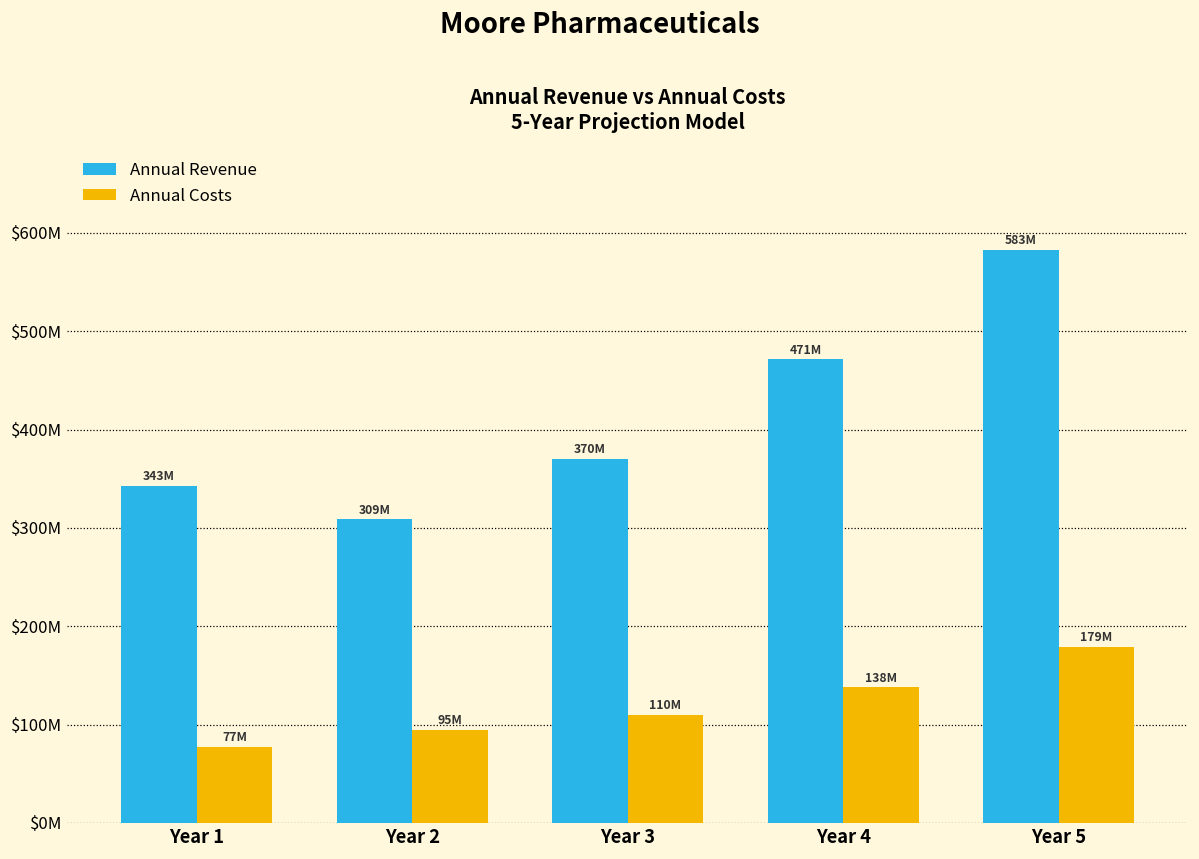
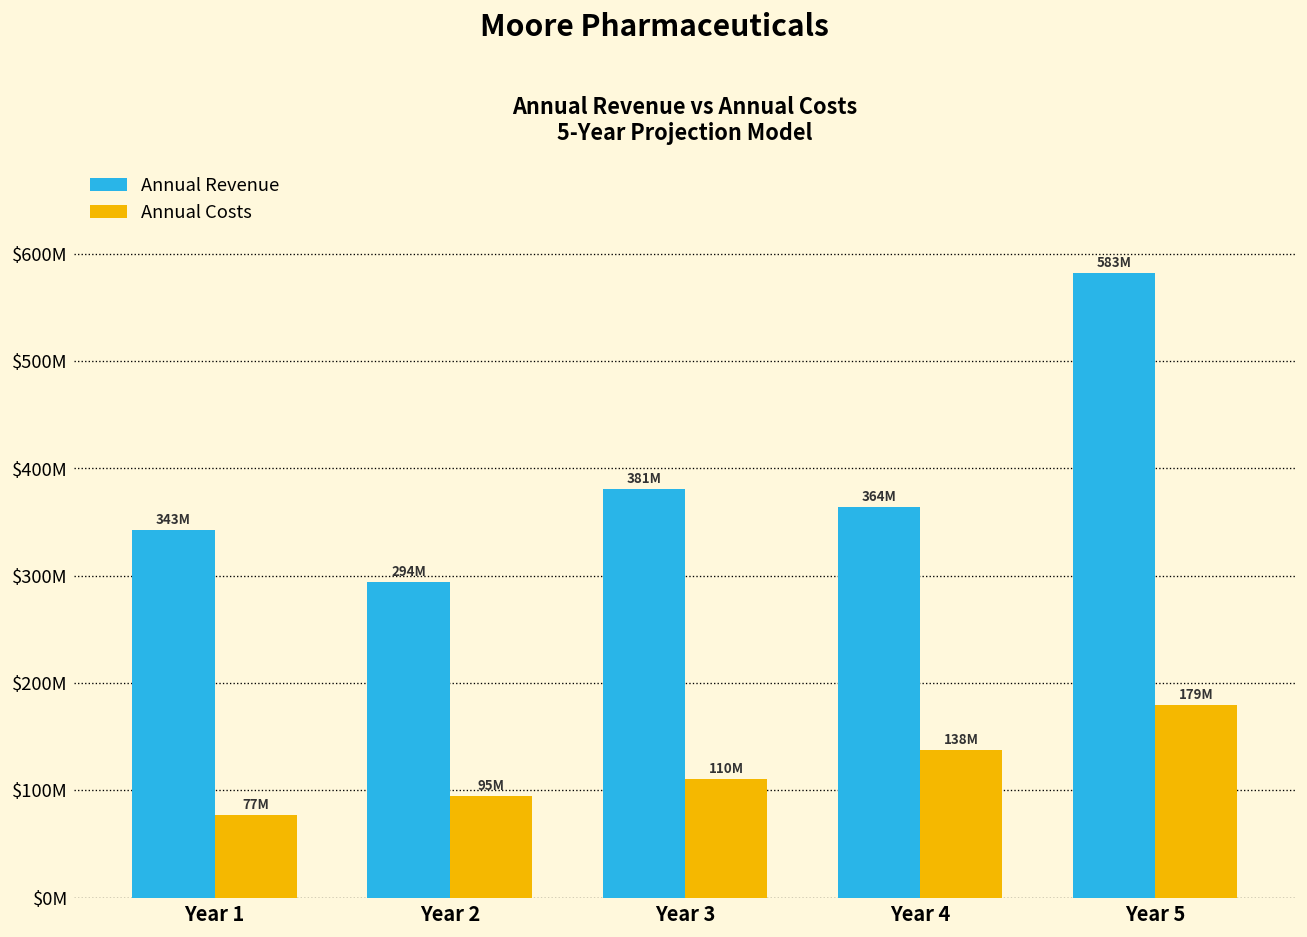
Annual Revenue, Year 2: 309M -> 294M
Annual Revenue, Year 3: 370M -> 381M
Annual Revenue, Year 4: 471M -> 364M
